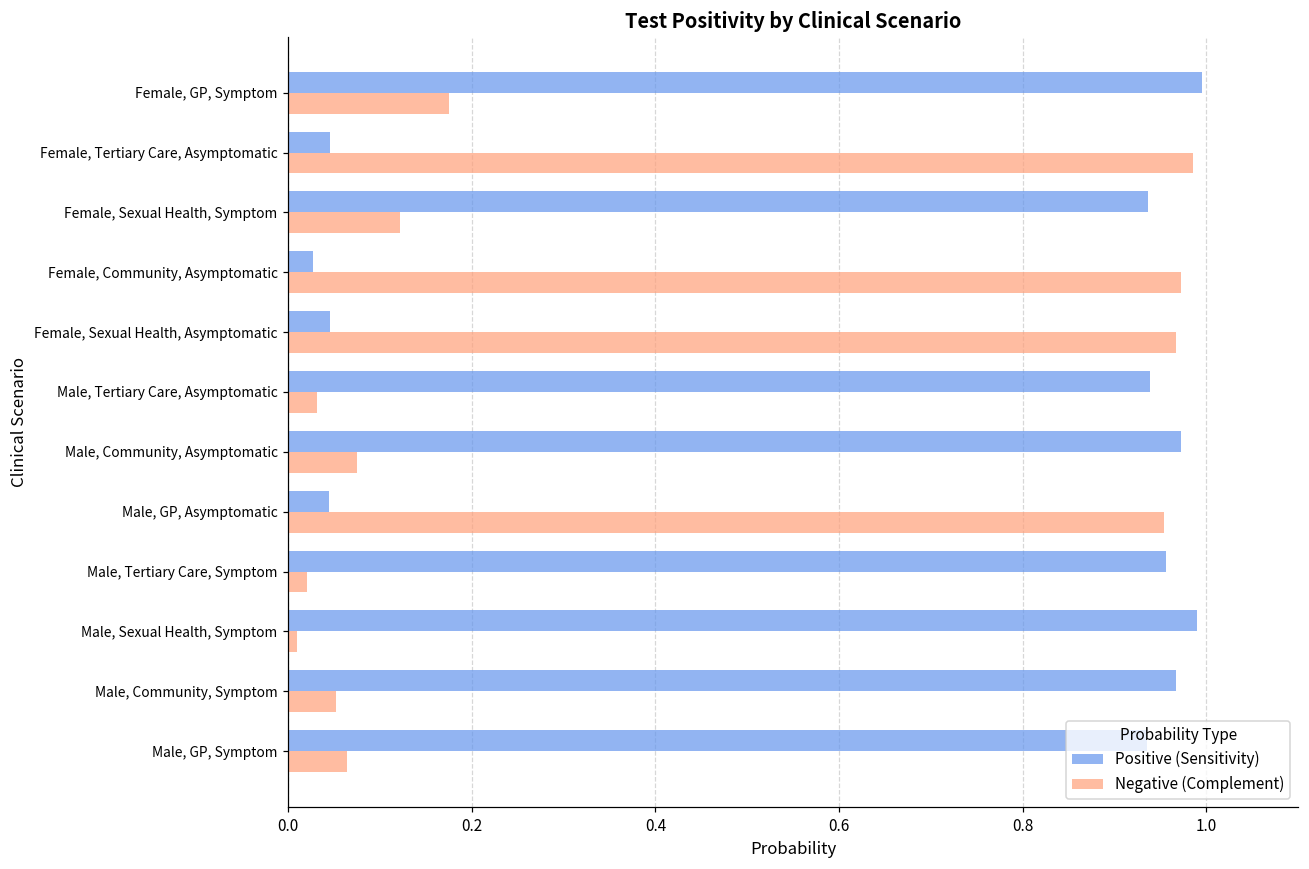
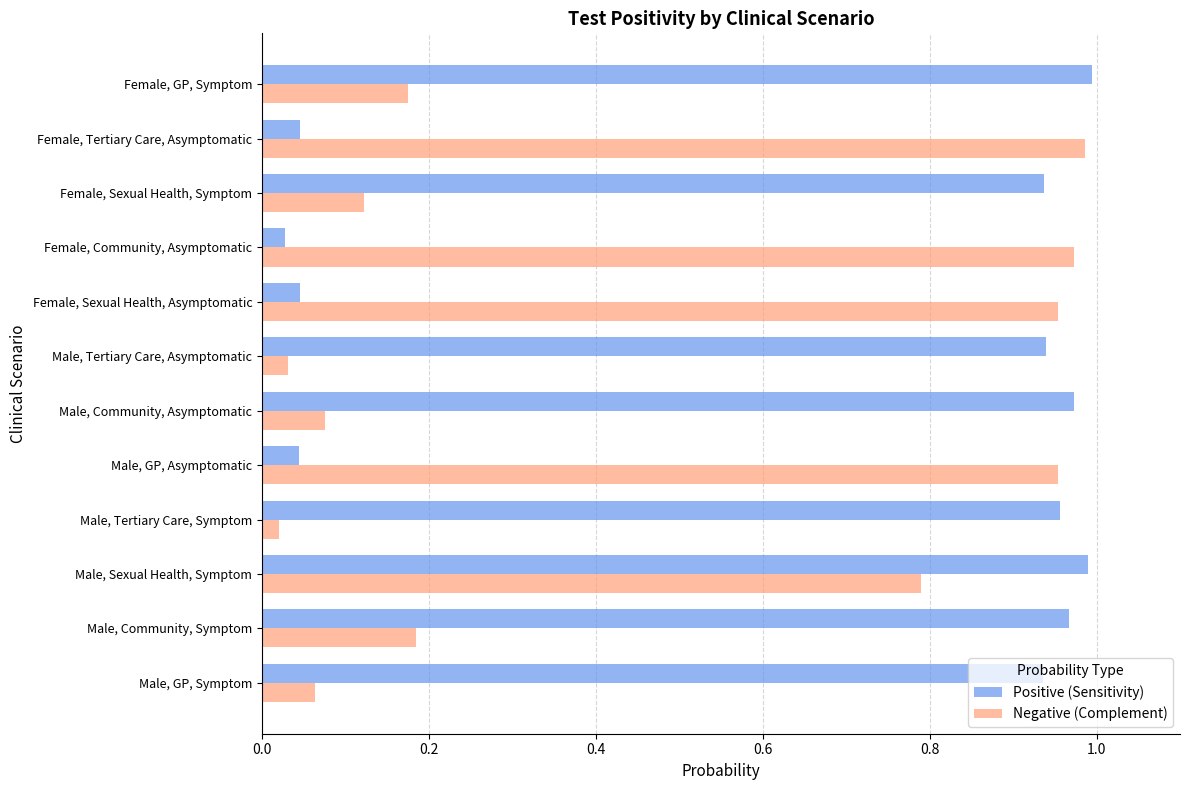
Negative (Complement), Female, Sexual Health, Asymptomatic: 0.97 -> 0.95
Negative (Complement), Male, Sexual Health, Symptom: 0.01 -> 0.79
Negative (Complement), Male, Community, Symptom: 0.05 -> 0.18
